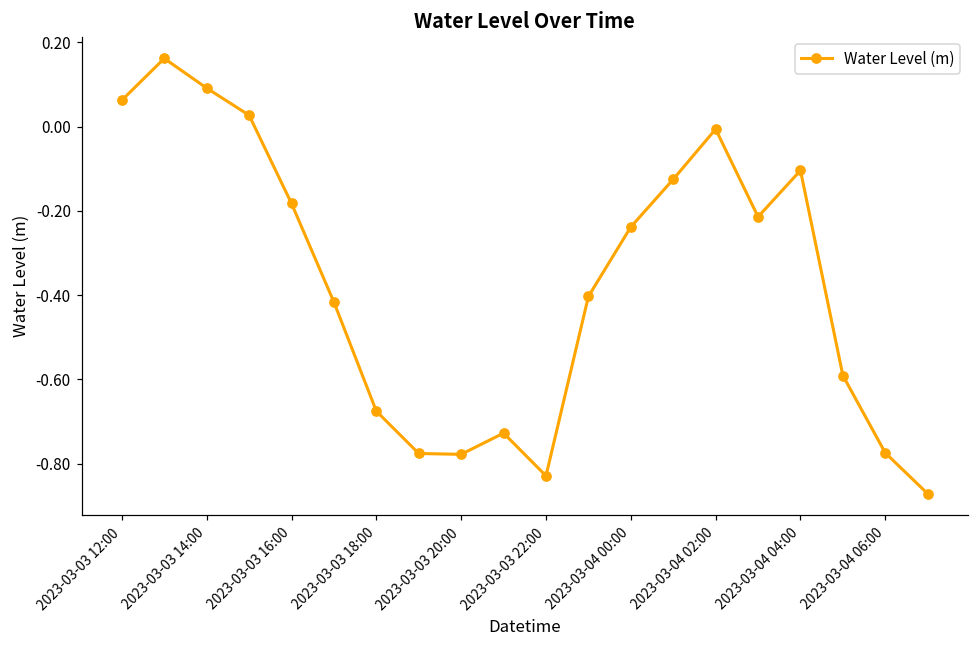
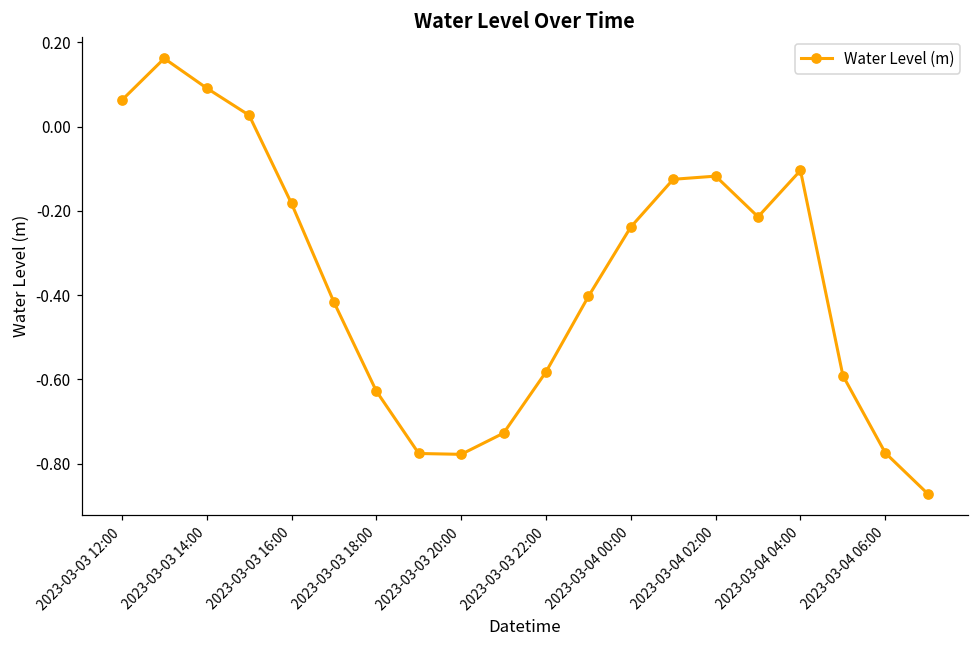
2023-03-03 18:00: -0.68 -> -0.63
2023-03-03 22:00: -0.83 -> -0.58
2023-03-04 02:00: -0.01 -> -0.12
